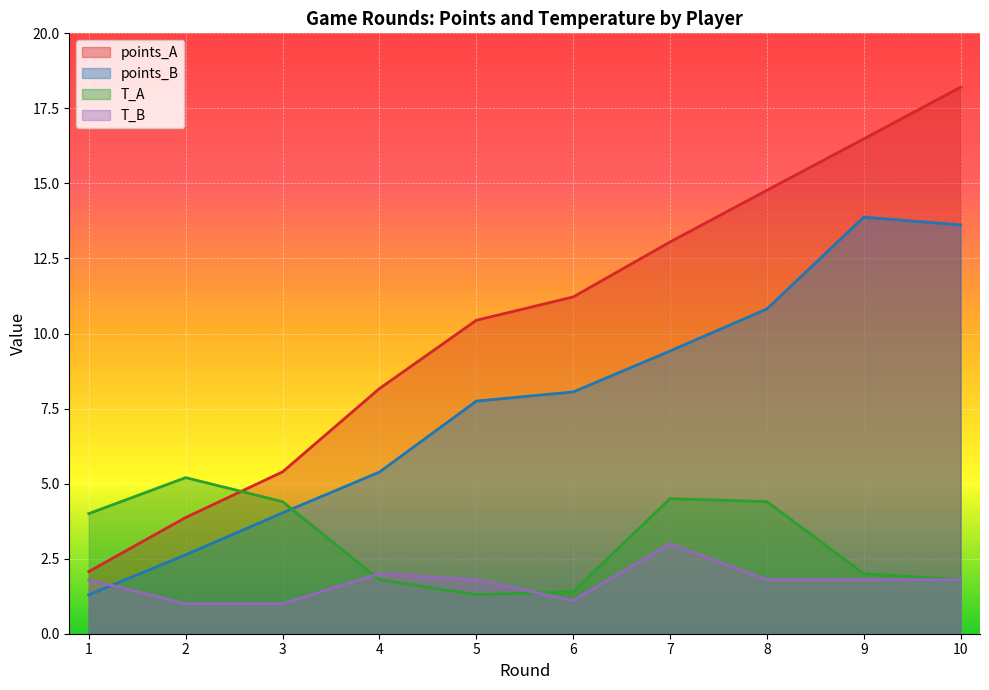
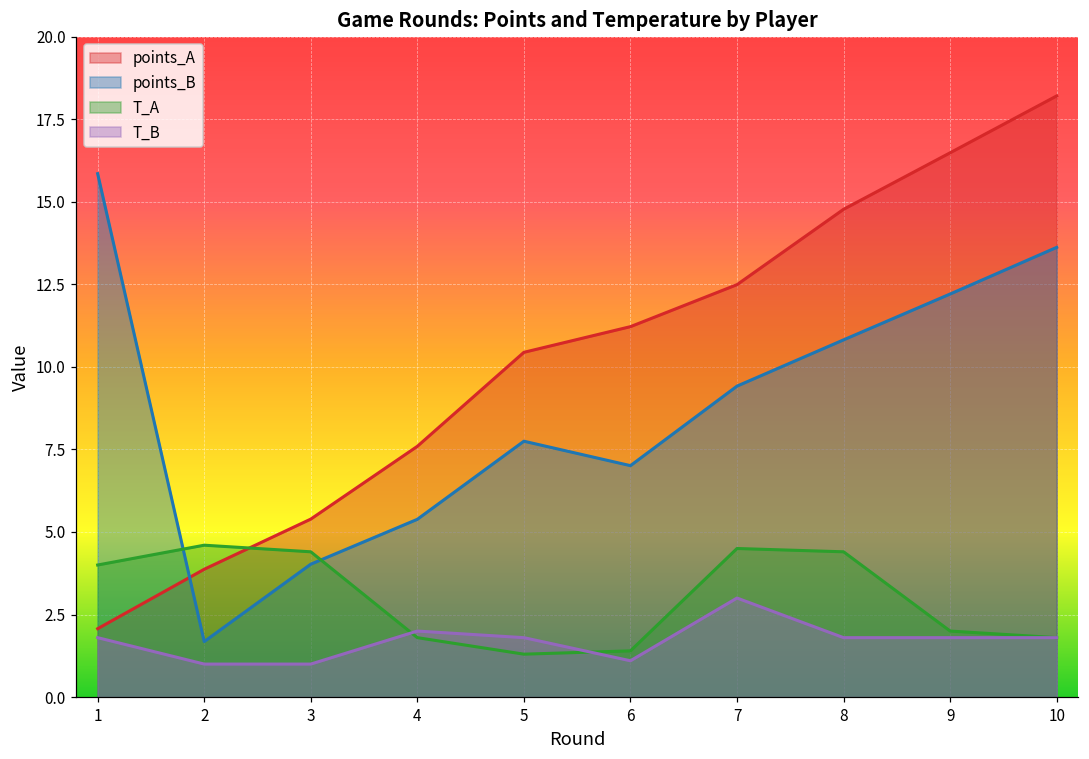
points_B, 1: 1.3 -> 15.9
points_B, 2: 2.6 -> 1.7
T_A, 2: 5.2 -> 4.6
points_A, 4: 8.2 -> 7.6
points_B, 6: 8.1 -> 7.0
points_A, 7: 13.1 -> 12.5
points_B, 9: 13.9 -> 12.2
